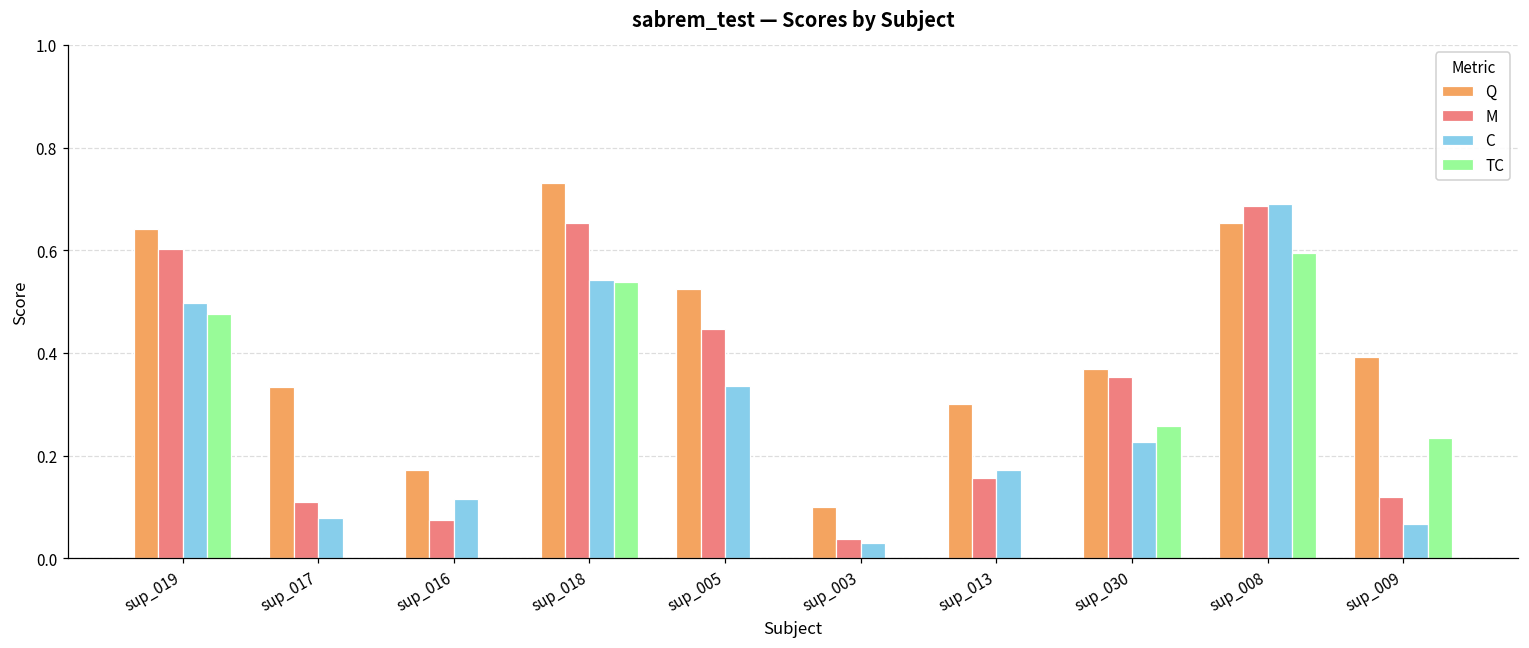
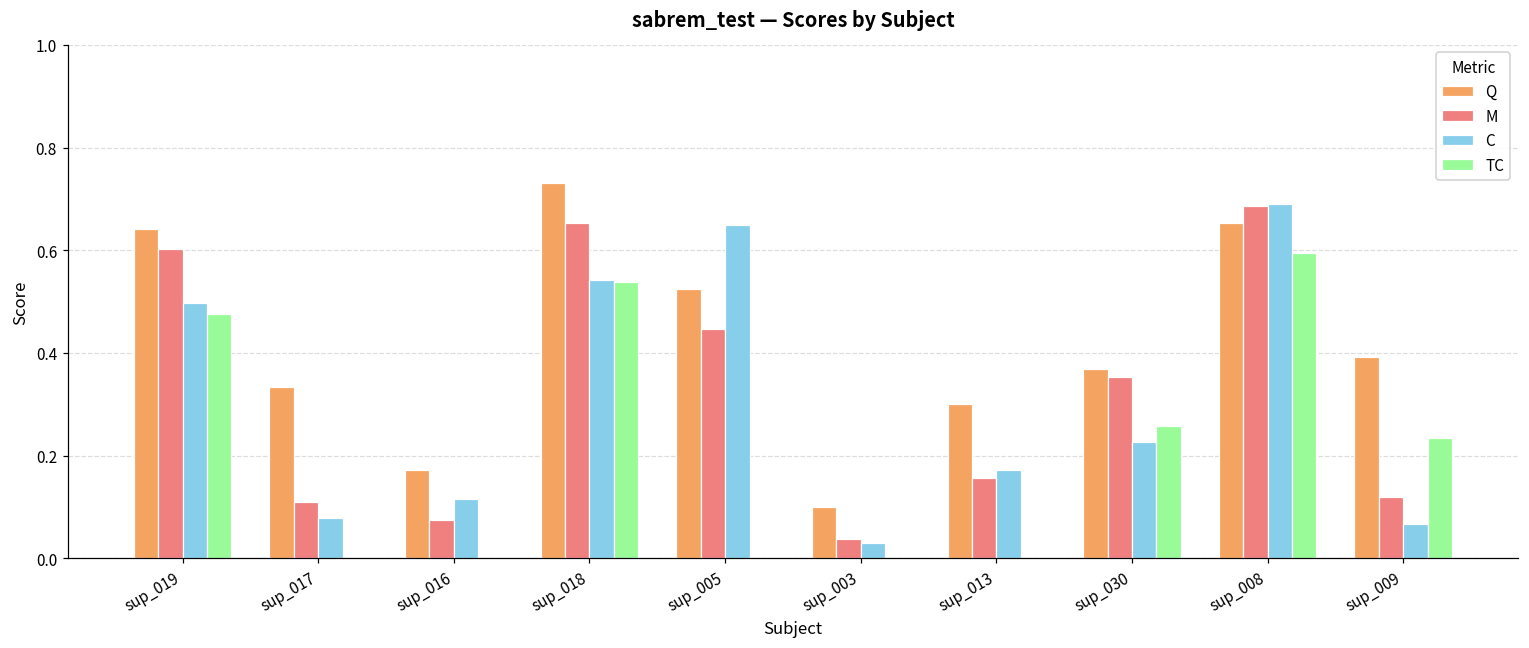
C, sup_005: 0.34 -> 0.65
